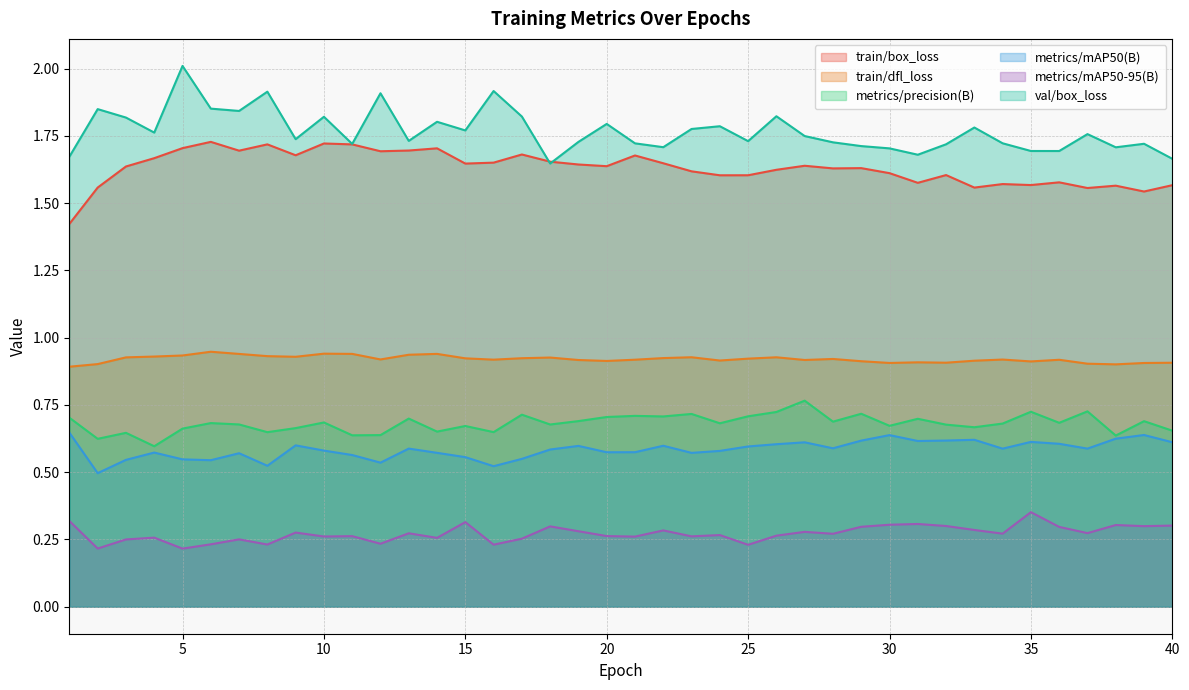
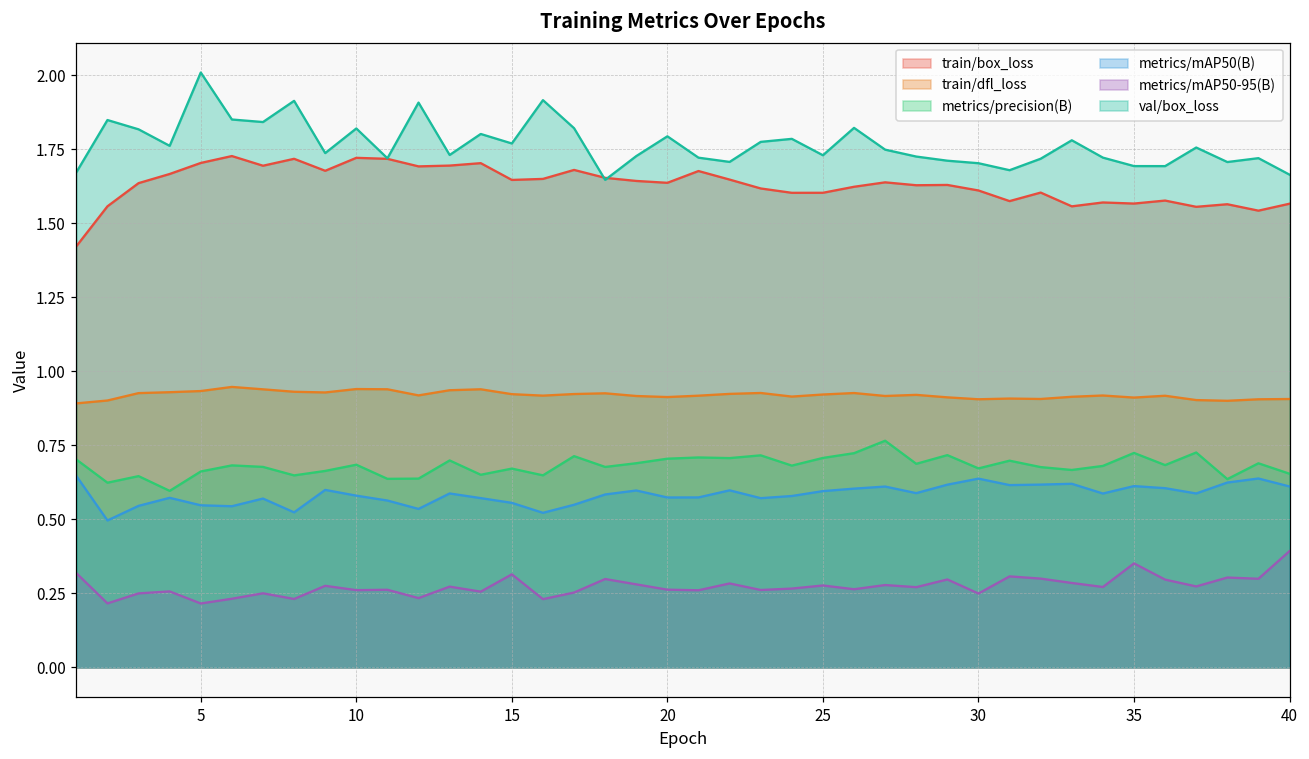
metrics/mAP50-95(B), 25: 0.23 -> 0.28
metrics/mAP50-95(B), 30: 0.30 -> 0.25
metrics/mAP50-95(B), 40: 0.30 -> 0.39
